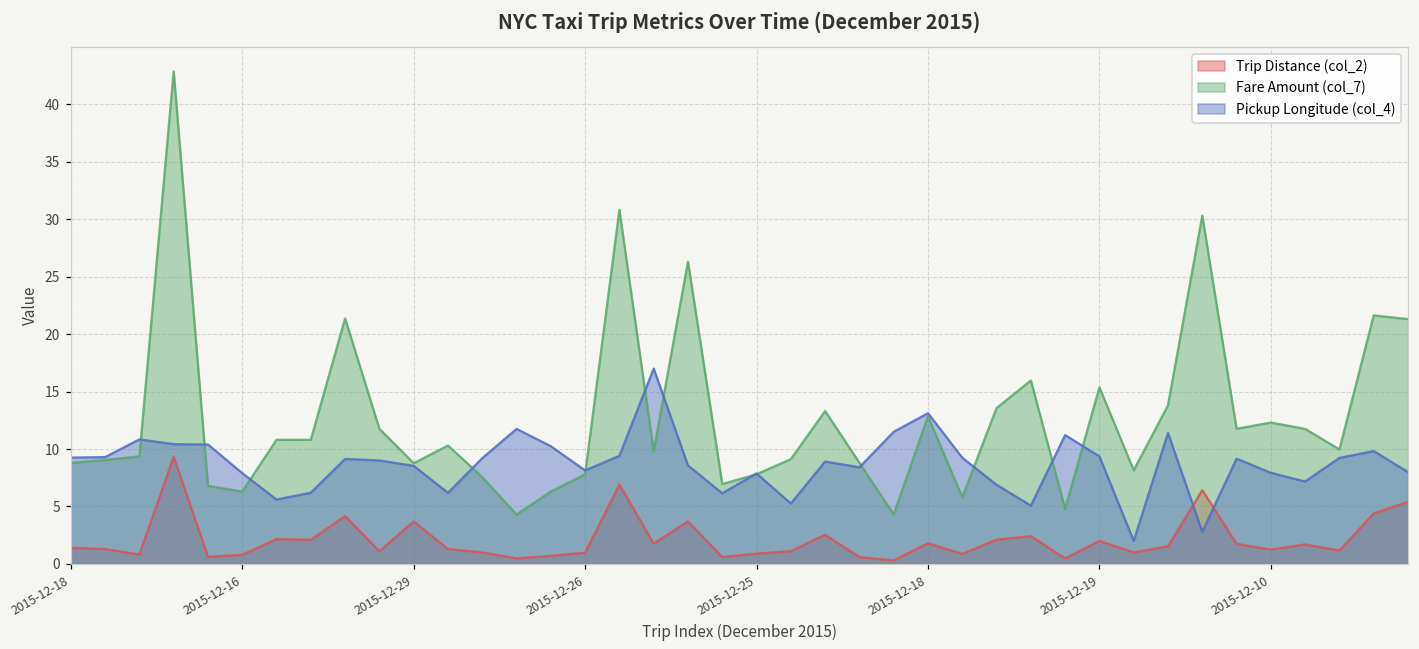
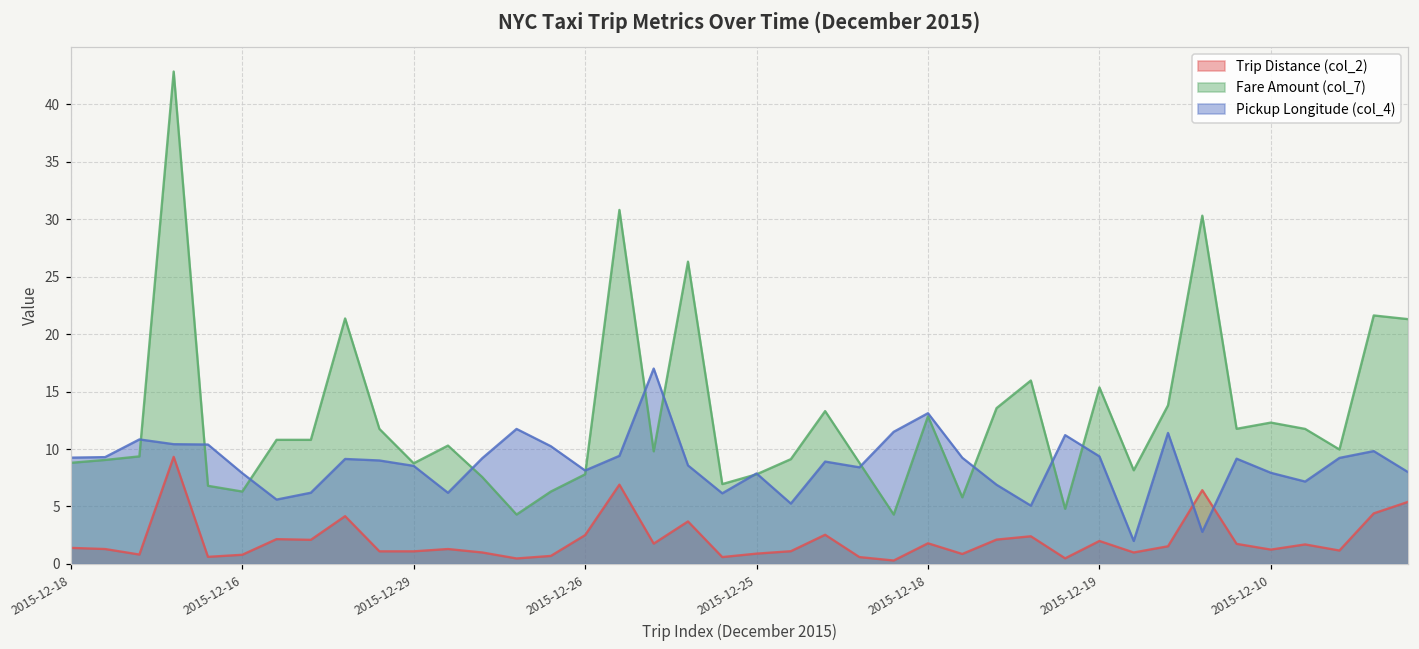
Trip Distance (col_2), 2015-12-29: 3.7 -> 1.1
Trip Distance (col_2), 2015-12-26: 1.0 -> 2.5
